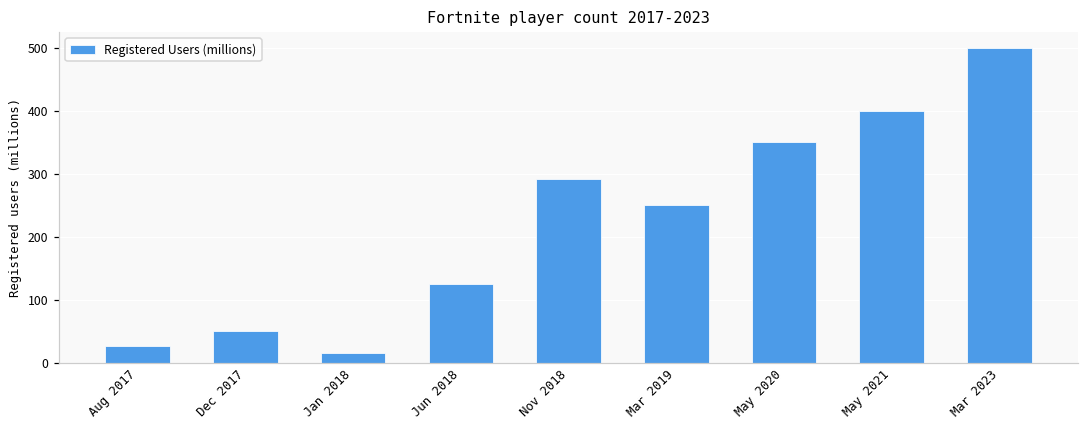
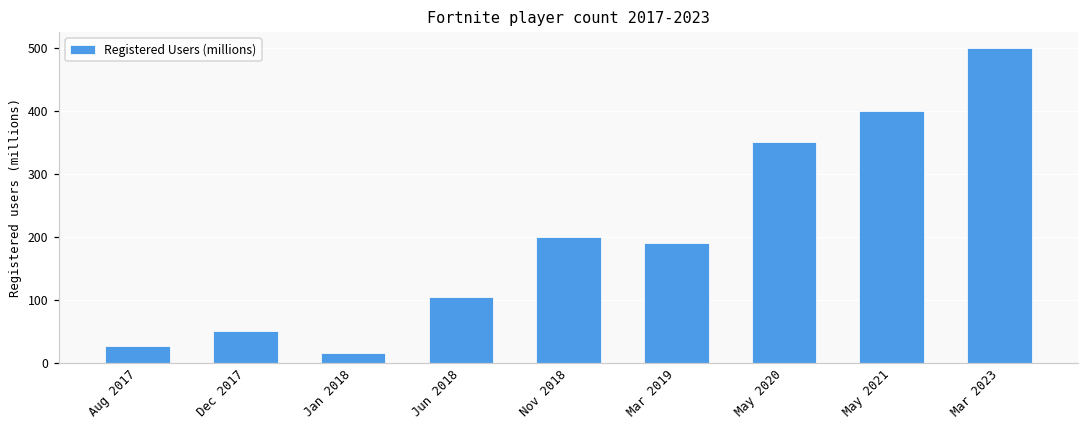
Jun 2018: 130 -> 110
Nov 2018: 290 -> 200
Mar 2019: 250 -> 190
